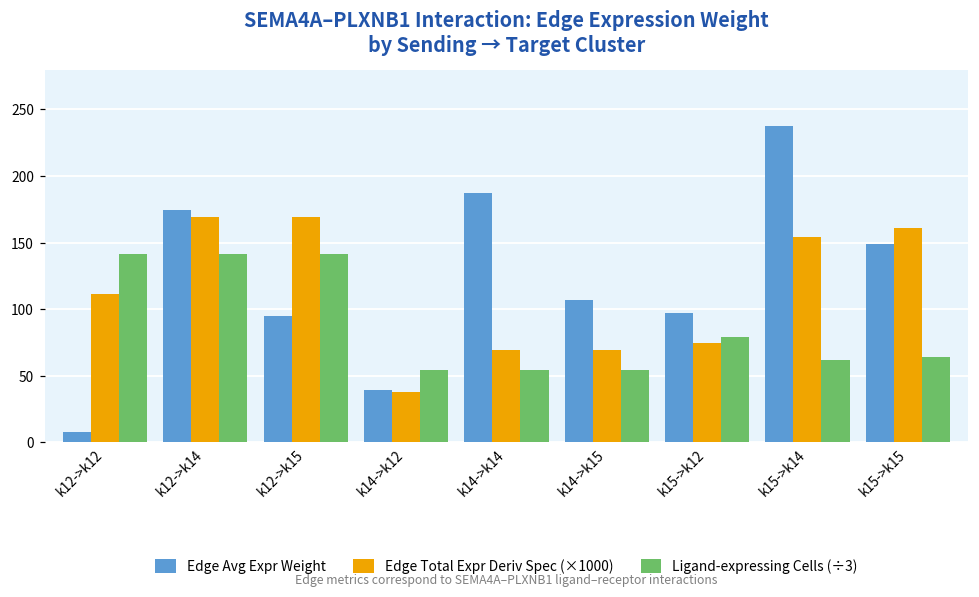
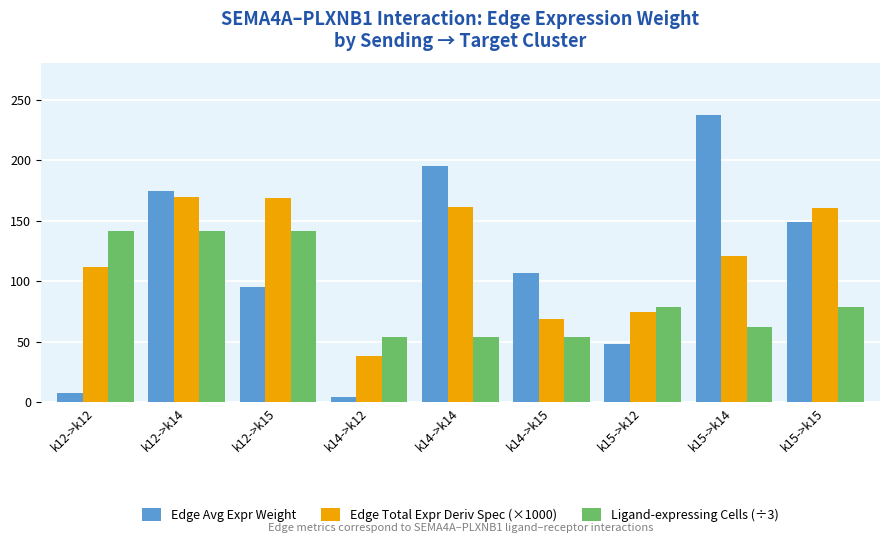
Edge Avg Expr Weight, k14->k12: 39 -> 4
Edge Avg Expr Weight, k14->k14: 188 -> 195
Edge Total Expr Deriv Spec (×1000), k14->k14: 69 -> 162
Edge Avg Expr Weight, k15->k12: 97 -> 48
Edge Total Expr Deriv Spec (×1000), k15->k14: 154 -> 121
Ligand-expressing Cells (÷3), k15->k15: 64 -> 79
